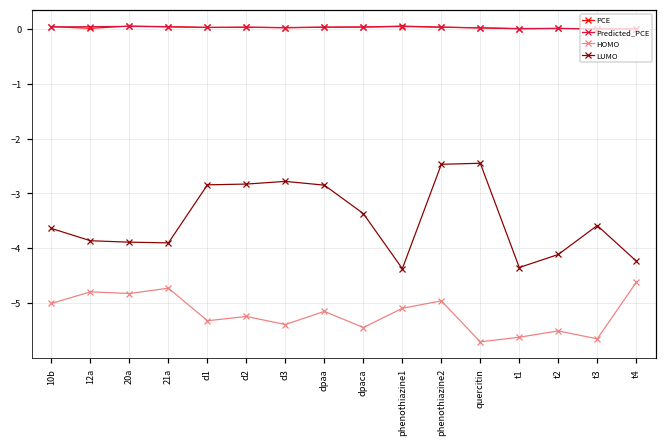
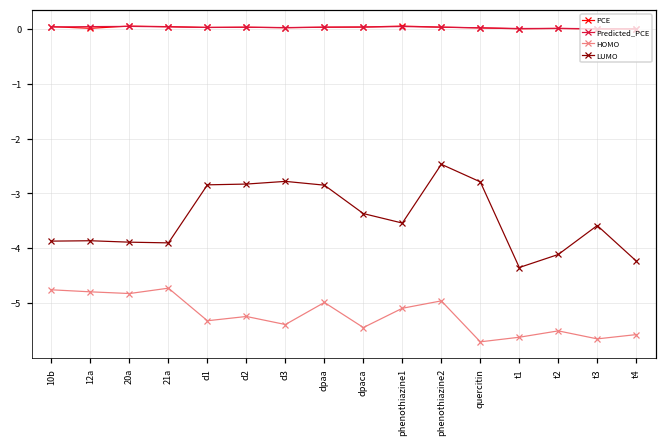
HOMO, 10b: -5.0 -> -4.8
LUMO, 10b: -3.6 -> -3.9
HOMO, dpaa: -5.2 -> -5.0
LUMO, phenothiazine1: -4.4 -> -3.5
LUMO, quercitin: -2.5 -> -2.8
HOMO, t4: -4.6 -> -5.6
